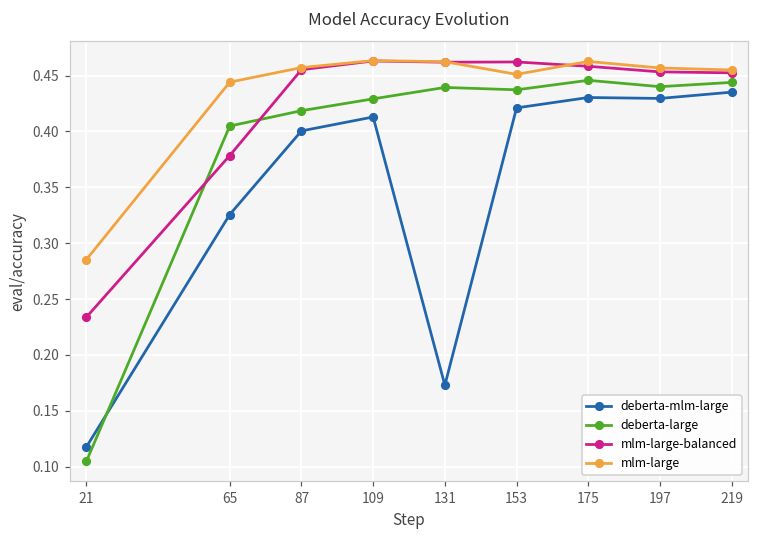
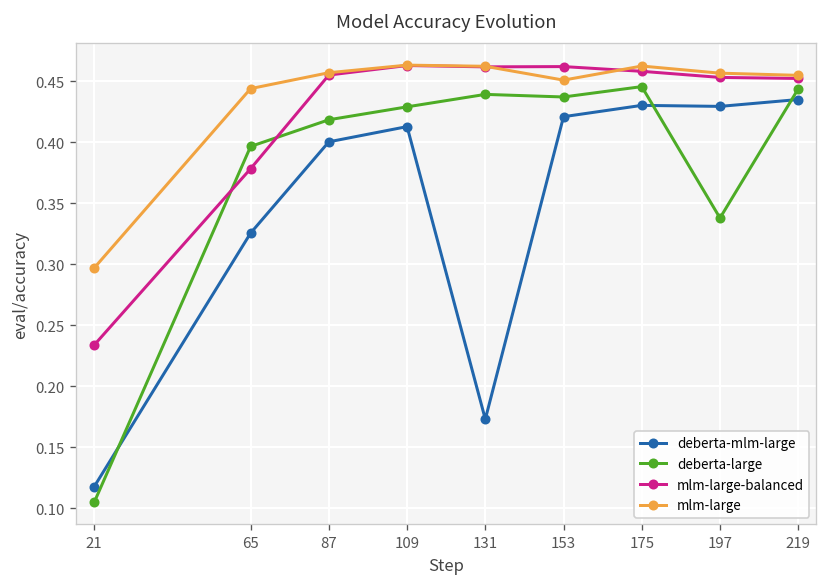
mlm-large, 21: 0.285 -> 0.297
deberta-large, 65: 0.405 -> 0.397
deberta-large, 197: 0.440 -> 0.338
